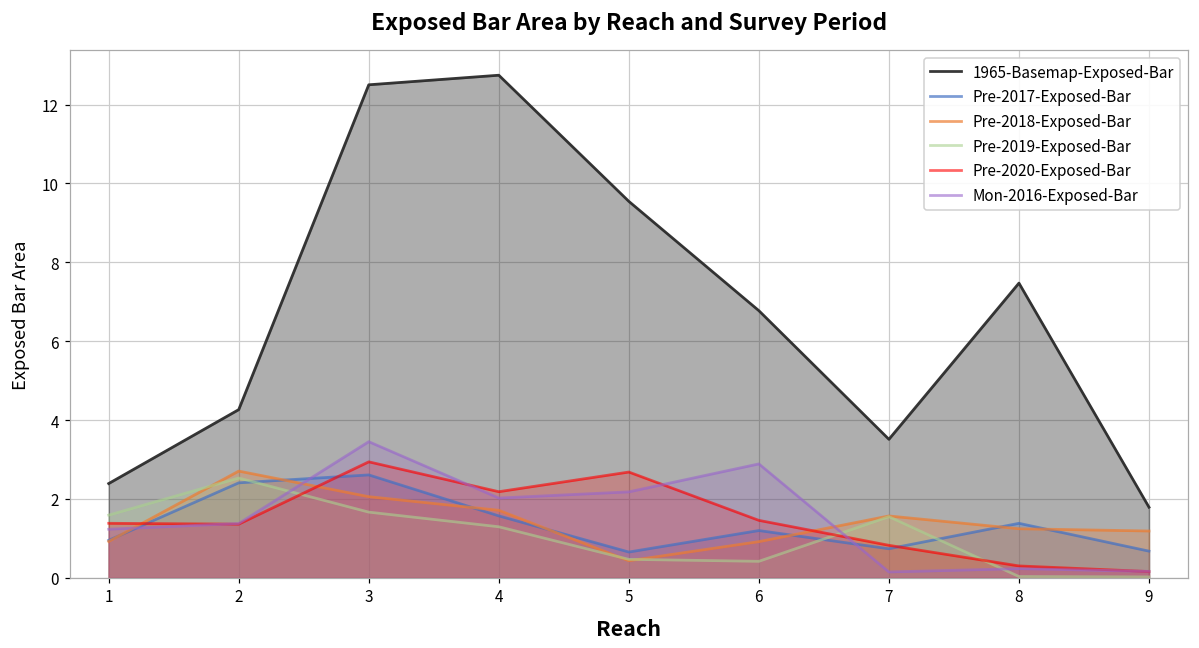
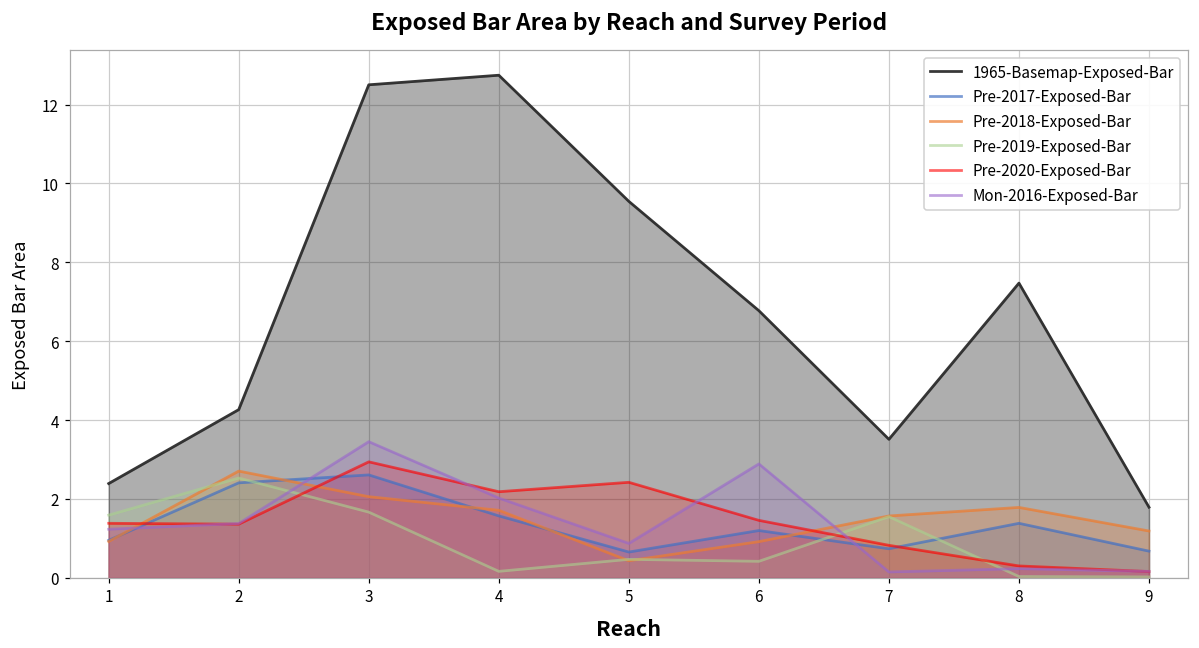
Pre-2019-Exposed-Bar, 4: 1.3 -> 0.2
Pre-2020-Exposed-Bar, 5: 2.7 -> 2.4
Mon-2016-Exposed-Bar, 5: 2.2 -> 0.9
Pre-2018-Exposed-Bar, 8: 1.2 -> 1.8
